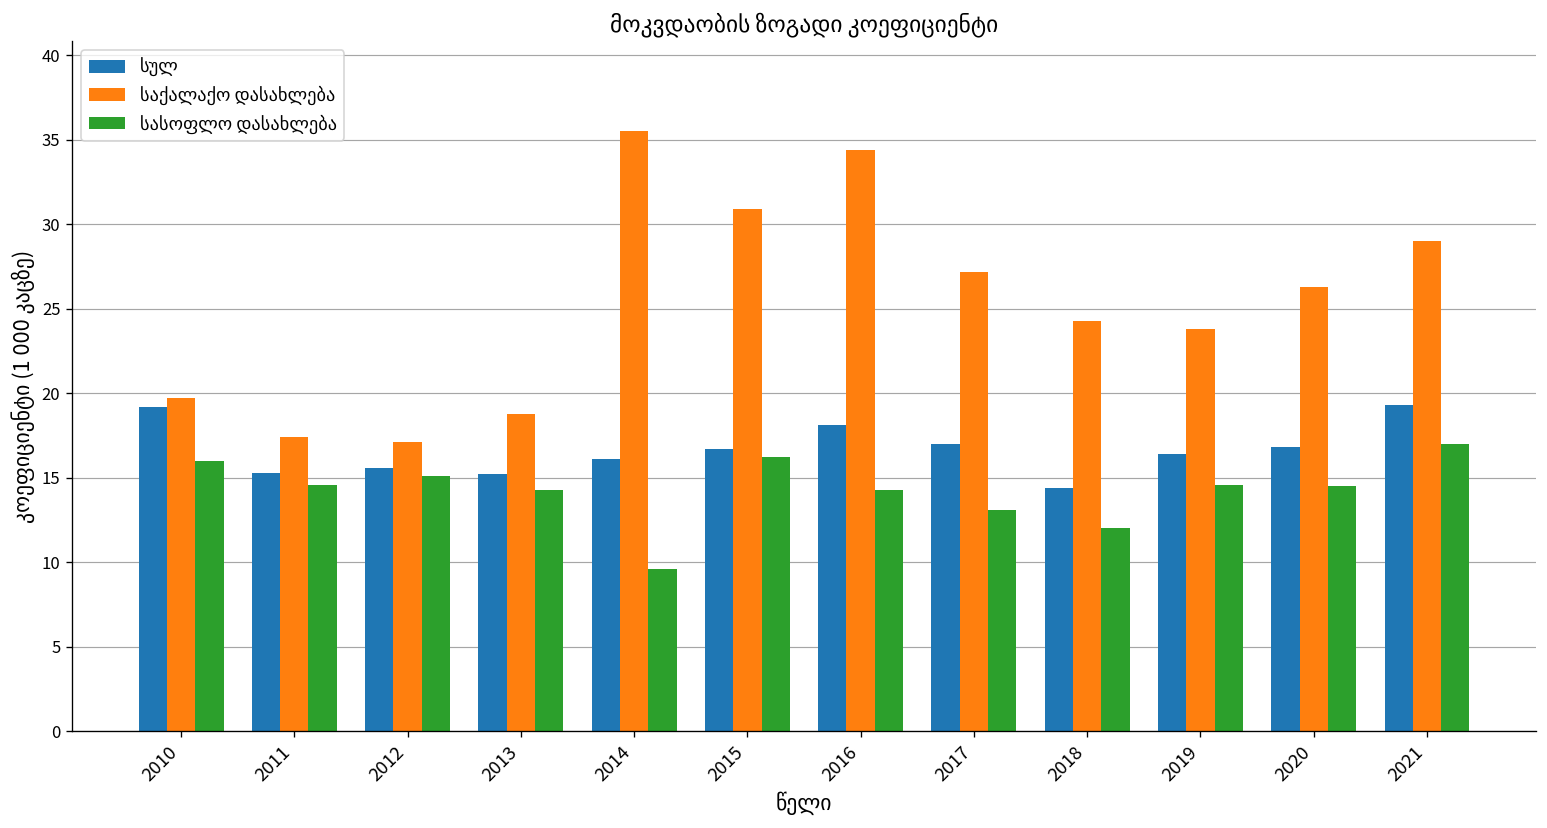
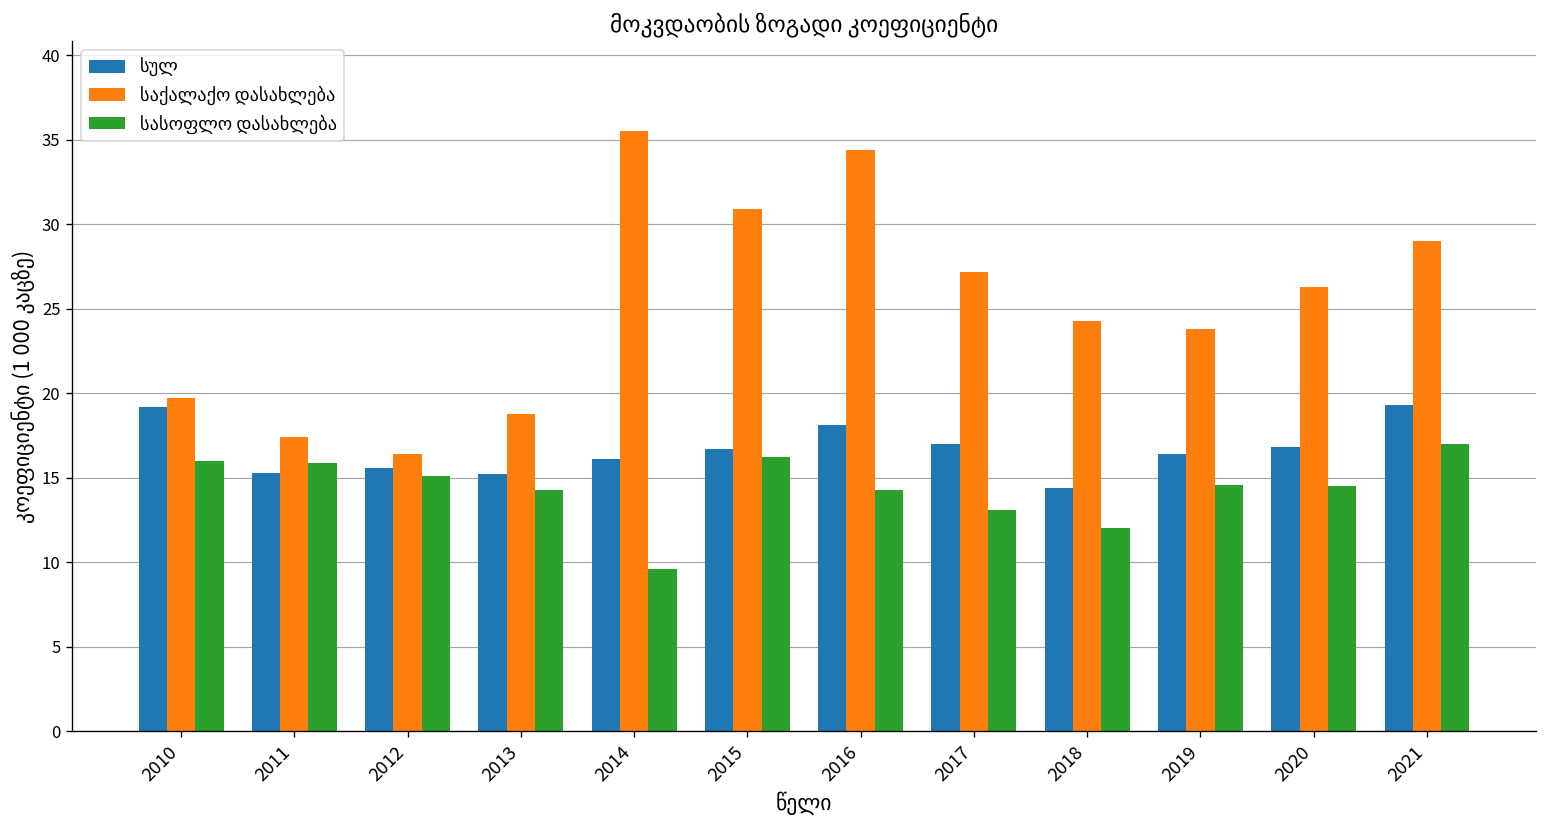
სასოფლო დასახლება, 2011: 14.6 -> 15.9
საქალაქო დასახლება, 2012: 17.1 -> 16.4
